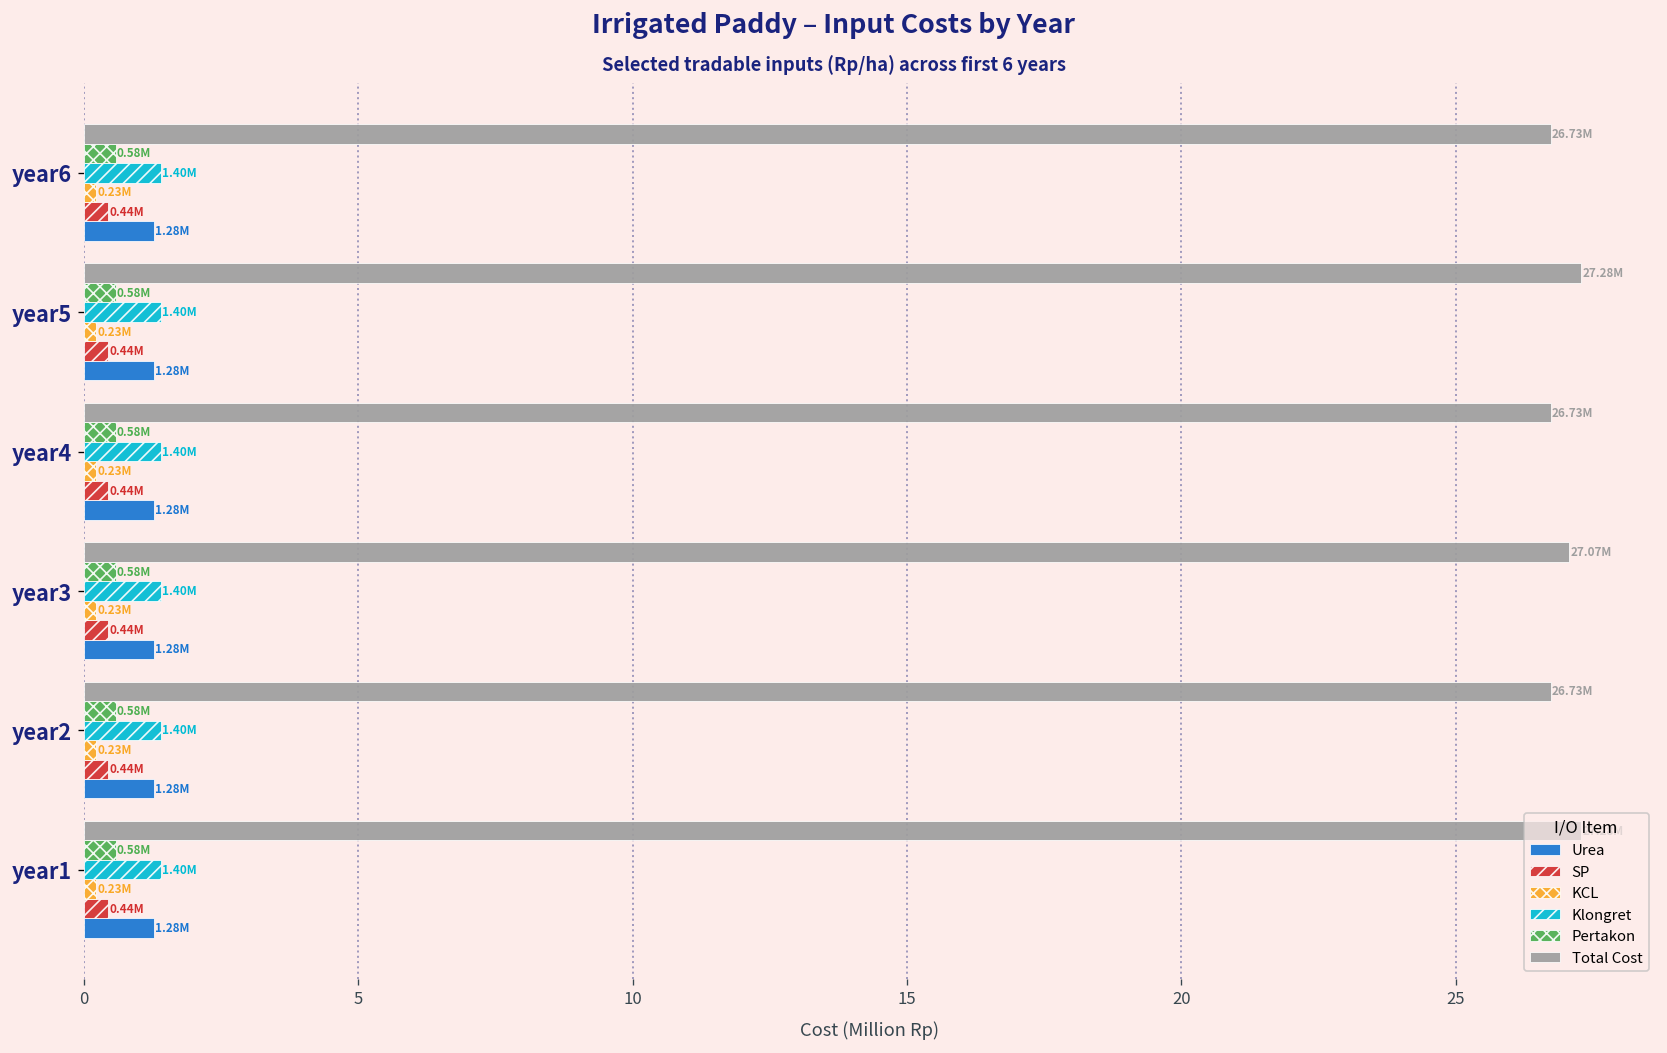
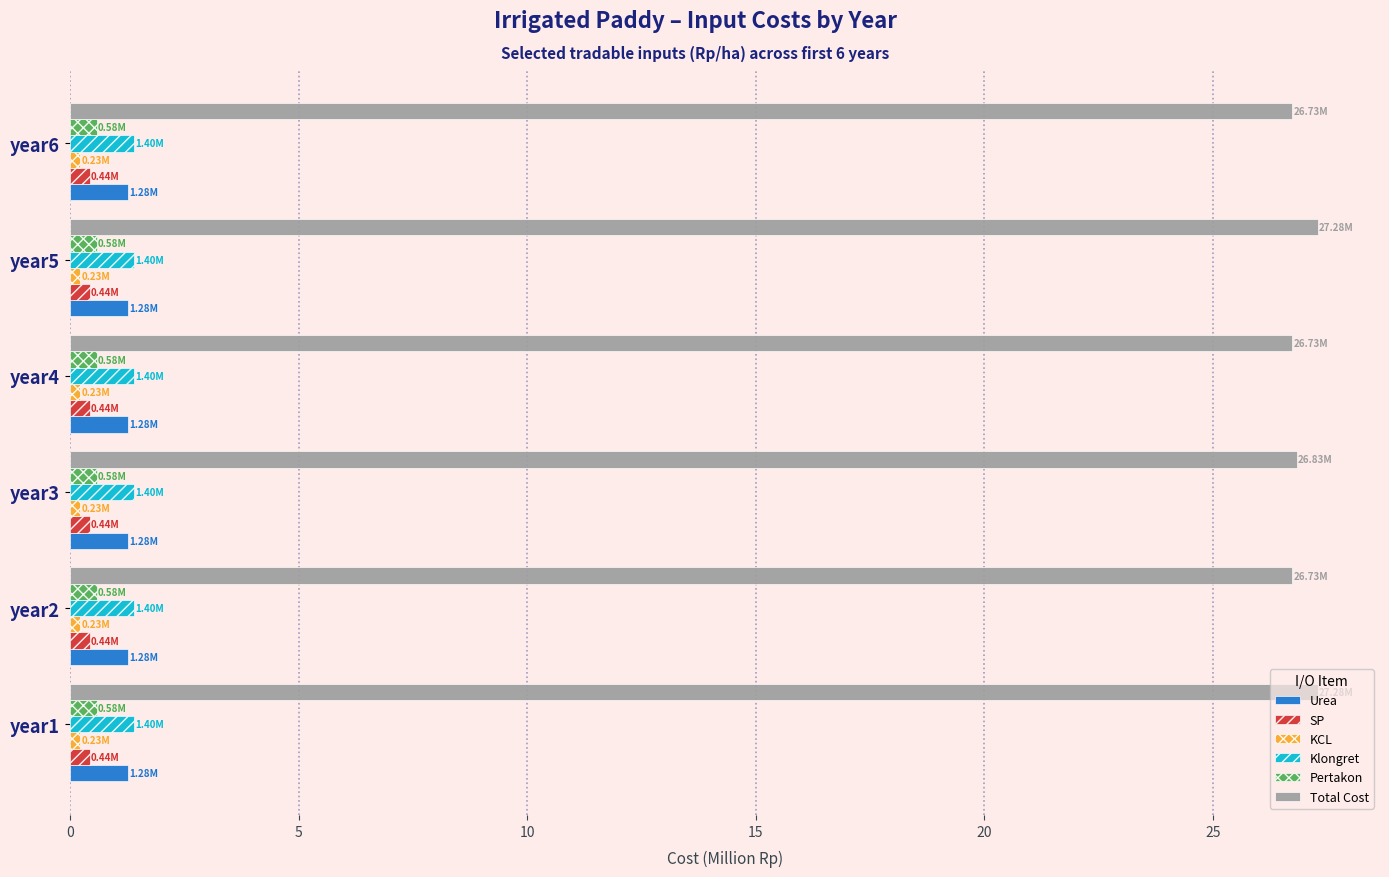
Total Cost, year3: 27.07M -> 26.83M
